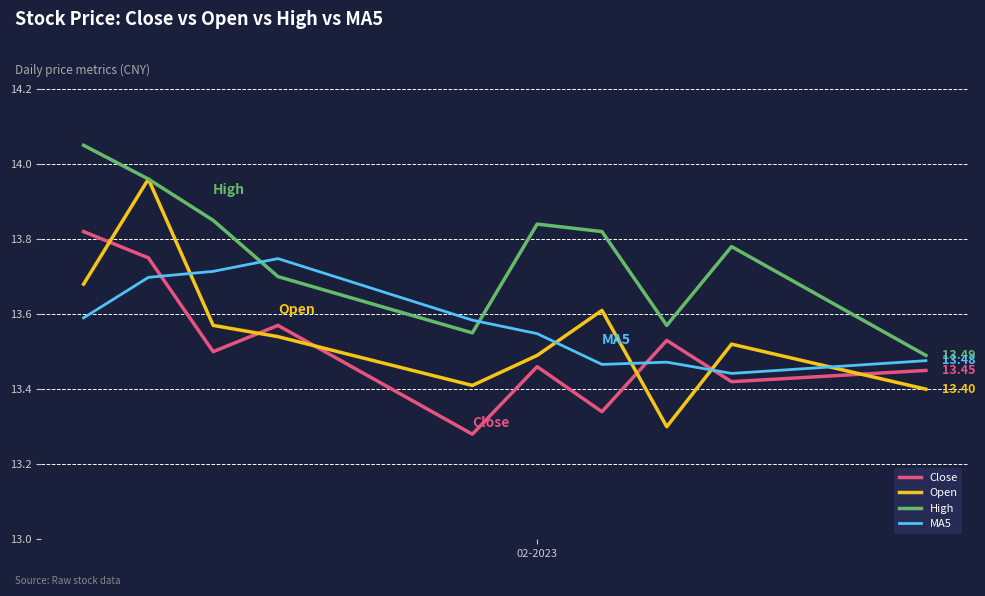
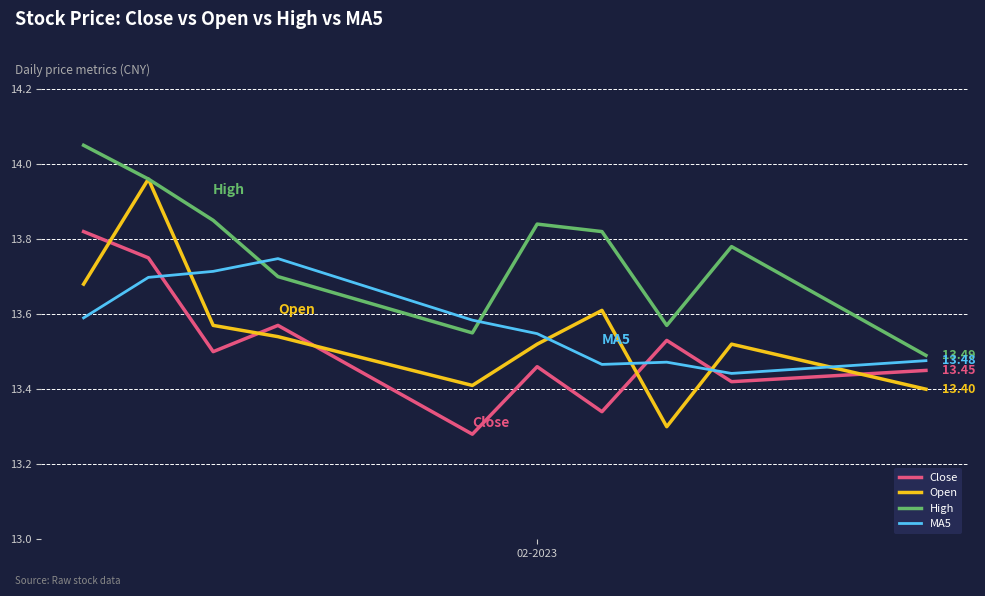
Open, 02-2023: 13.49 -> 13.52
